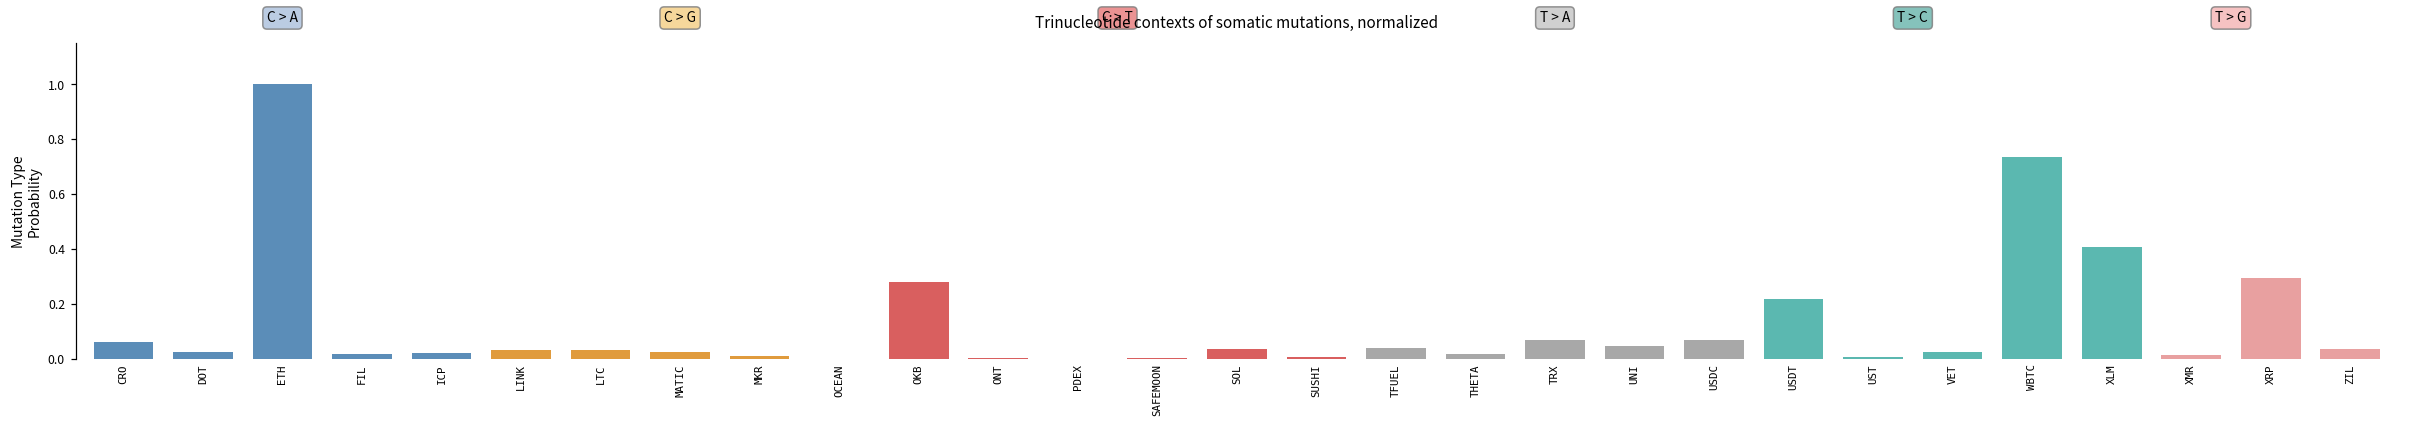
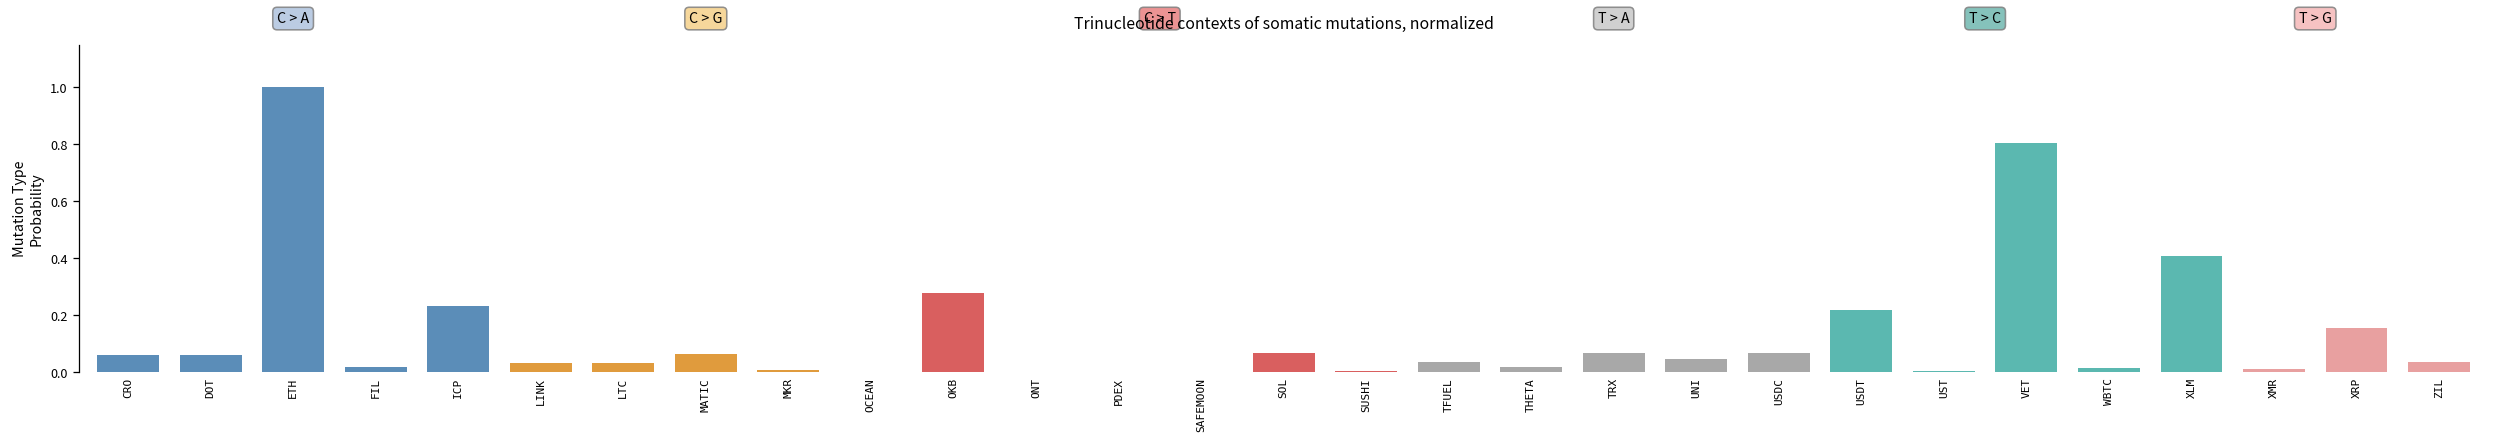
DOT: 0.03 -> 0.06
ICP: 0.02 -> 0.23
MATIC: 0.02 -> 0.06
SOL: 0.04 -> 0.07
VET: 0.02 -> 0.81
WBTC: 0.73 -> 0.01
XRP: 0.30 -> 0.16
